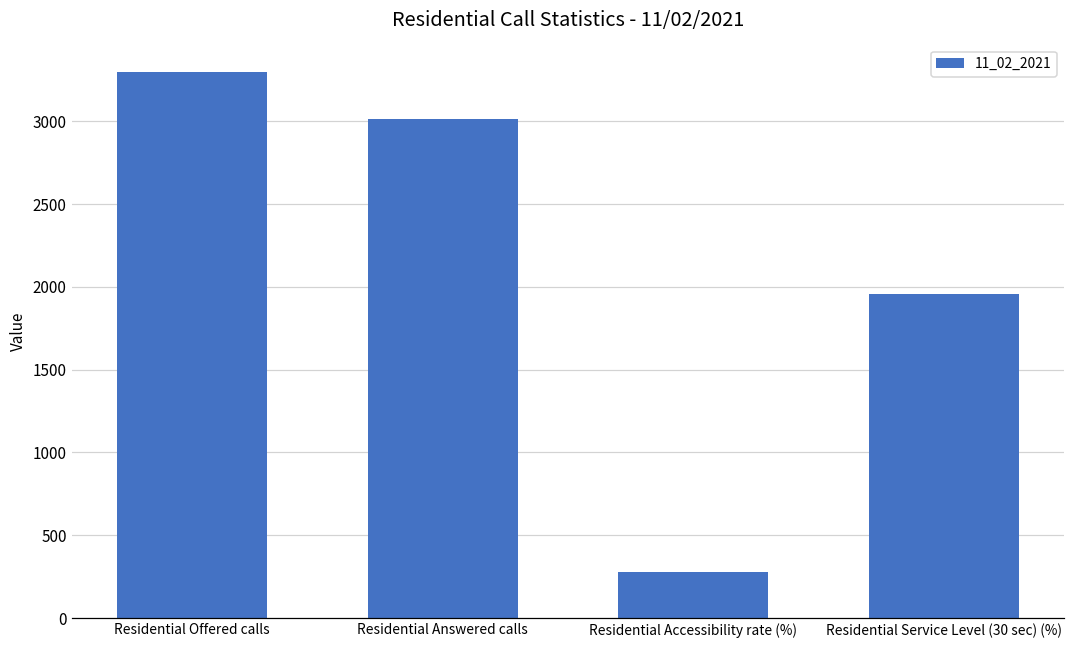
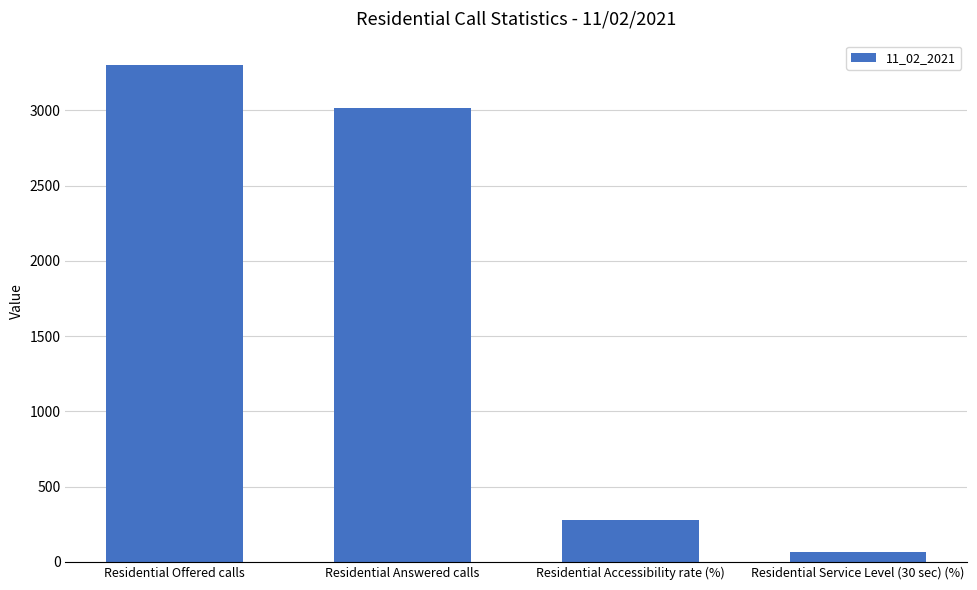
Residential Service Level (30 sec) (%): 1960 -> 70
